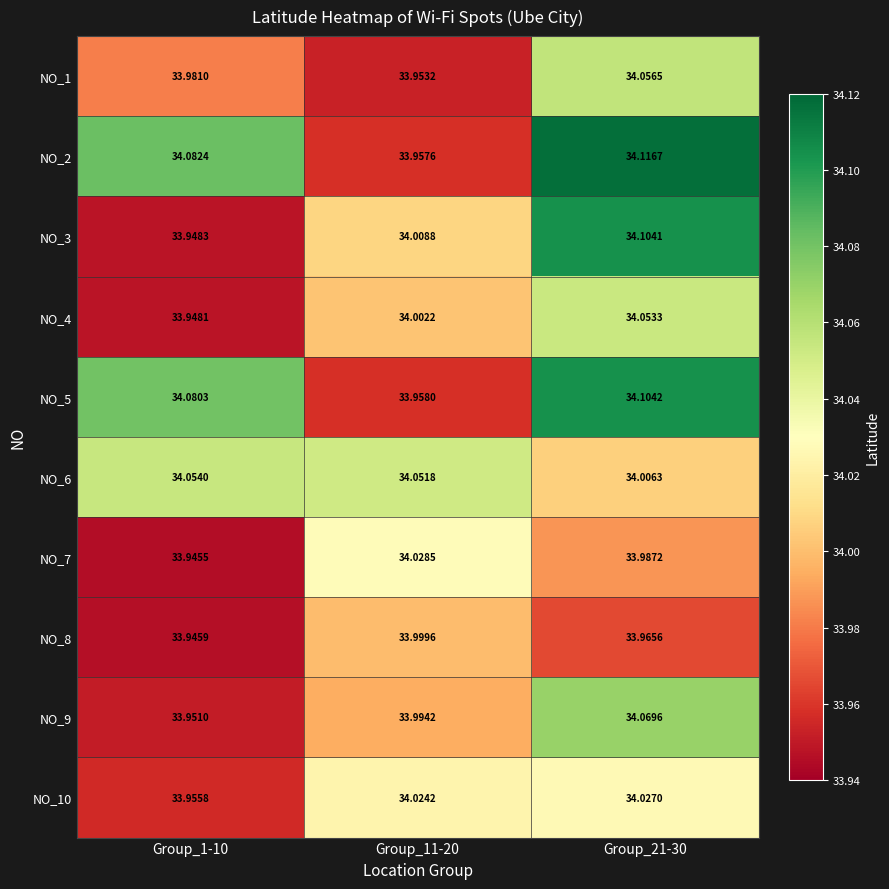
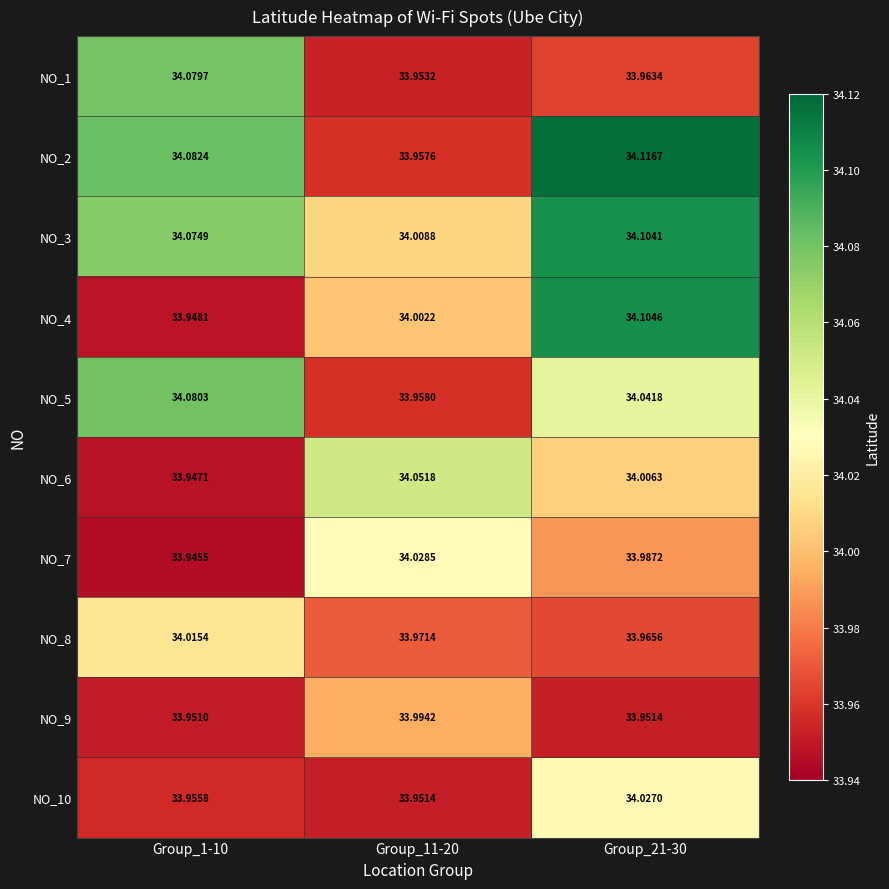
NO_1, Group_1-10: 33.9810 -> 34.0797
NO_1, Group_21-30: 34.0565 -> 33.9634
NO_3, Group_1-10: 33.9483 -> 34.0749
NO_4, Group_21-30: 34.0533 -> 34.1046
NO_5, Group_21-30: 34.1042 -> 34.0418
NO_6, Group_1-10: 34.0540 -> 33.9471
NO_8, Group_1-10: 33.9459 -> 34.0154
NO_8, Group_11-20: 33.9996 -> 33.9714
NO_9, Group_21-30: 34.0696 -> 33.9514
NO_10, Group_11-20: 34.0242 -> 33.9514
